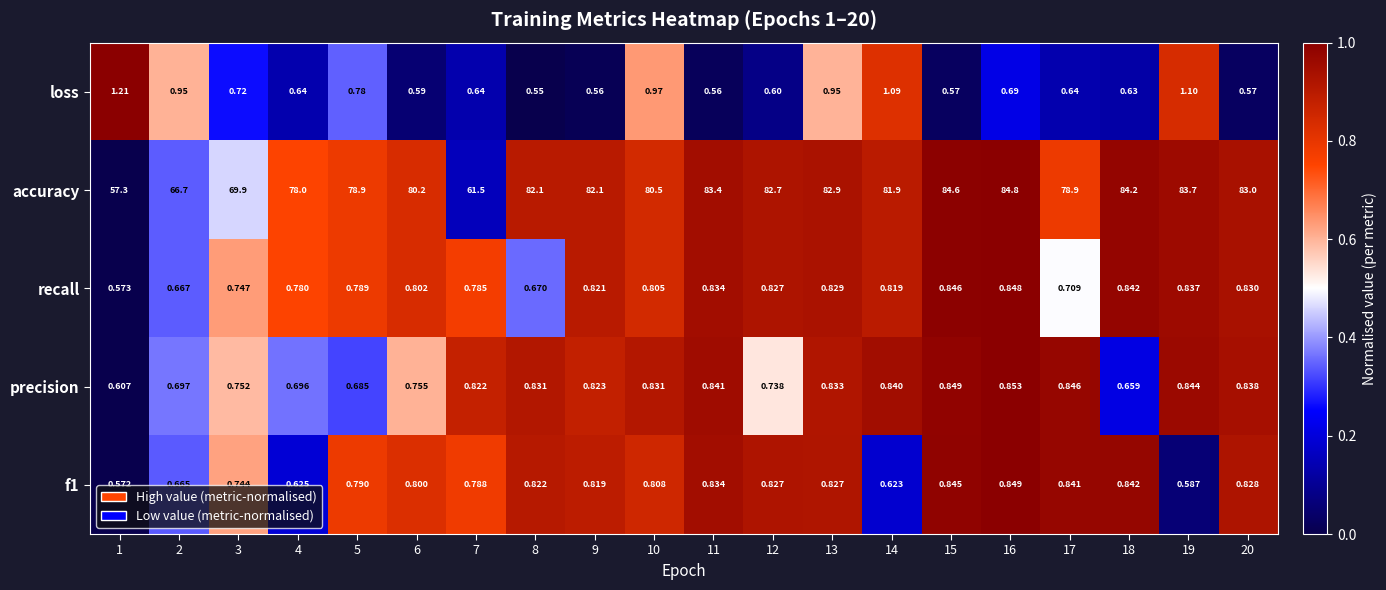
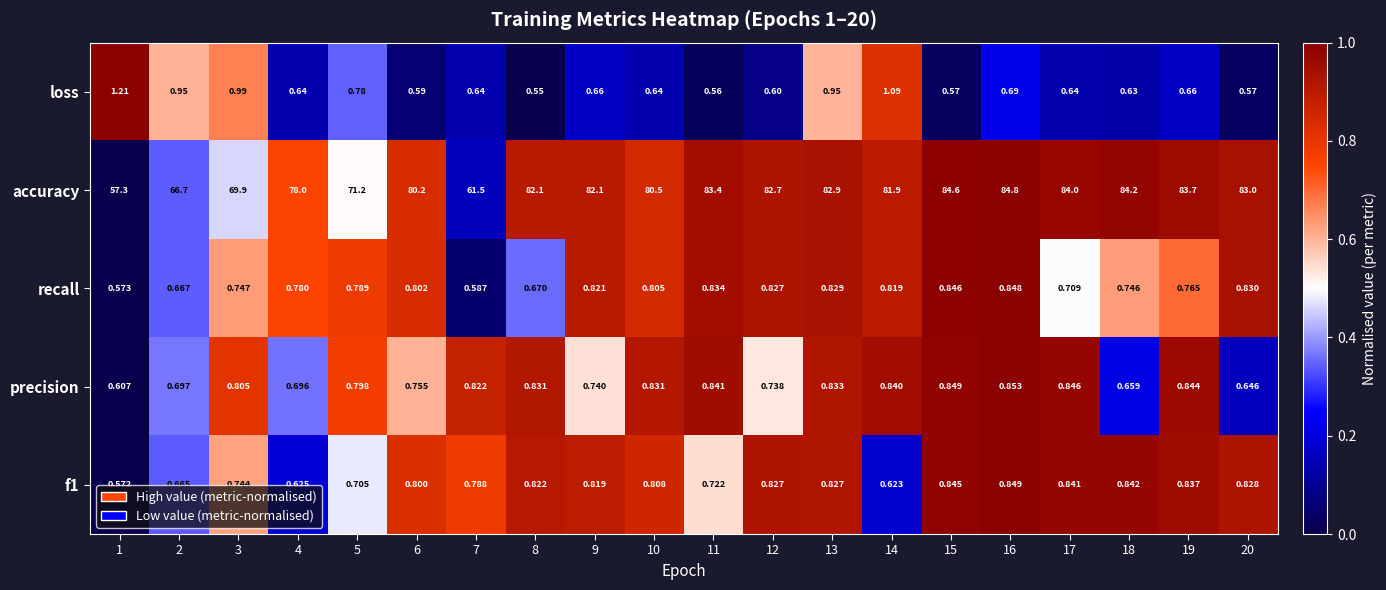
loss, 3: 0.72 -> 0.99
loss, 9: 0.56 -> 0.66
loss, 10: 0.97 -> 0.64
loss, 19: 1.10 -> 0.66
accuracy, 5: 78.9 -> 71.2
accuracy, 17: 78.9 -> 84.0
recall, 7: 0.785 -> 0.587
recall, 18: 0.842 -> 0.746
recall, 19: 0.837 -> 0.765
precision, 3: 0.752 -> 0.805
precision, 5: 0.685 -> 0.798
precision, 9: 0.823 -> 0.740
precision, 20: 0.838 -> 0.646
f1, 5: 0.790 -> 0.705
f1, 11: 0.834 -> 0.722
f1, 19: 0.587 -> 0.837
